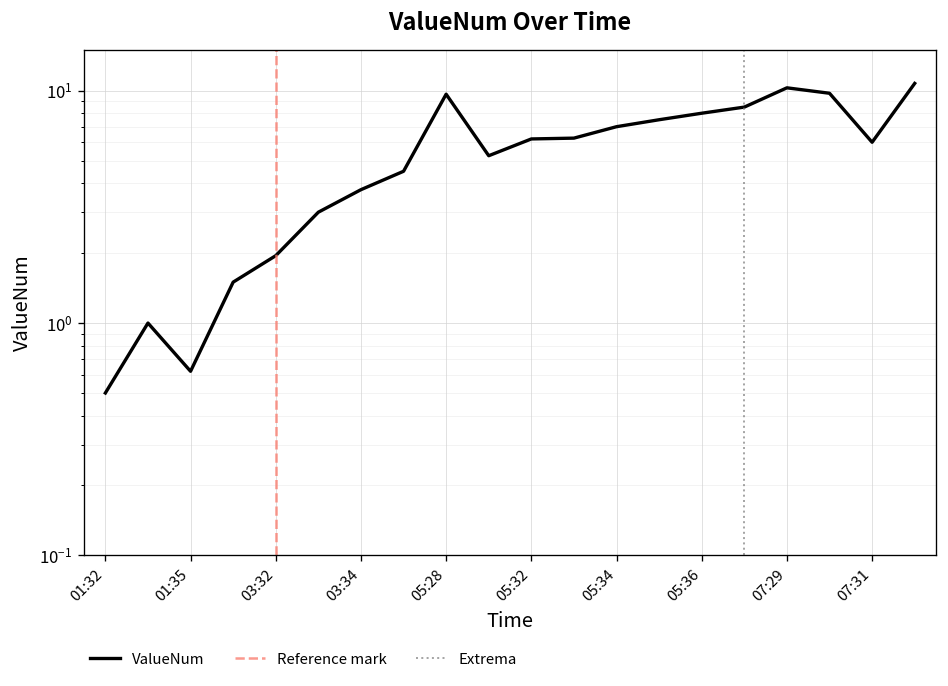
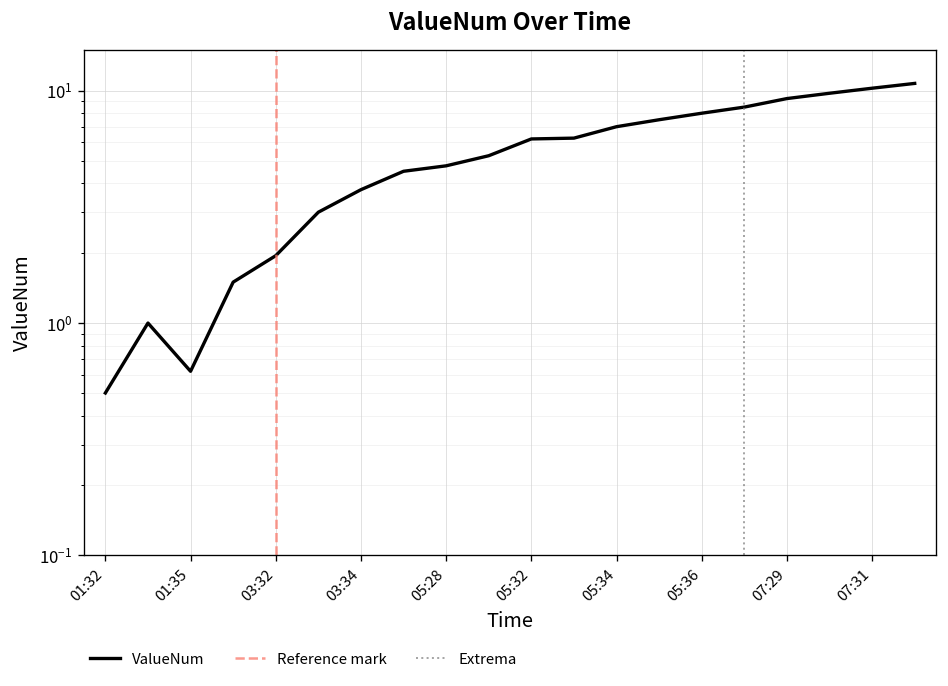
05:28: 10 -> 4.8
07:29: 10 -> 9
07:31: 6.0 -> 10
